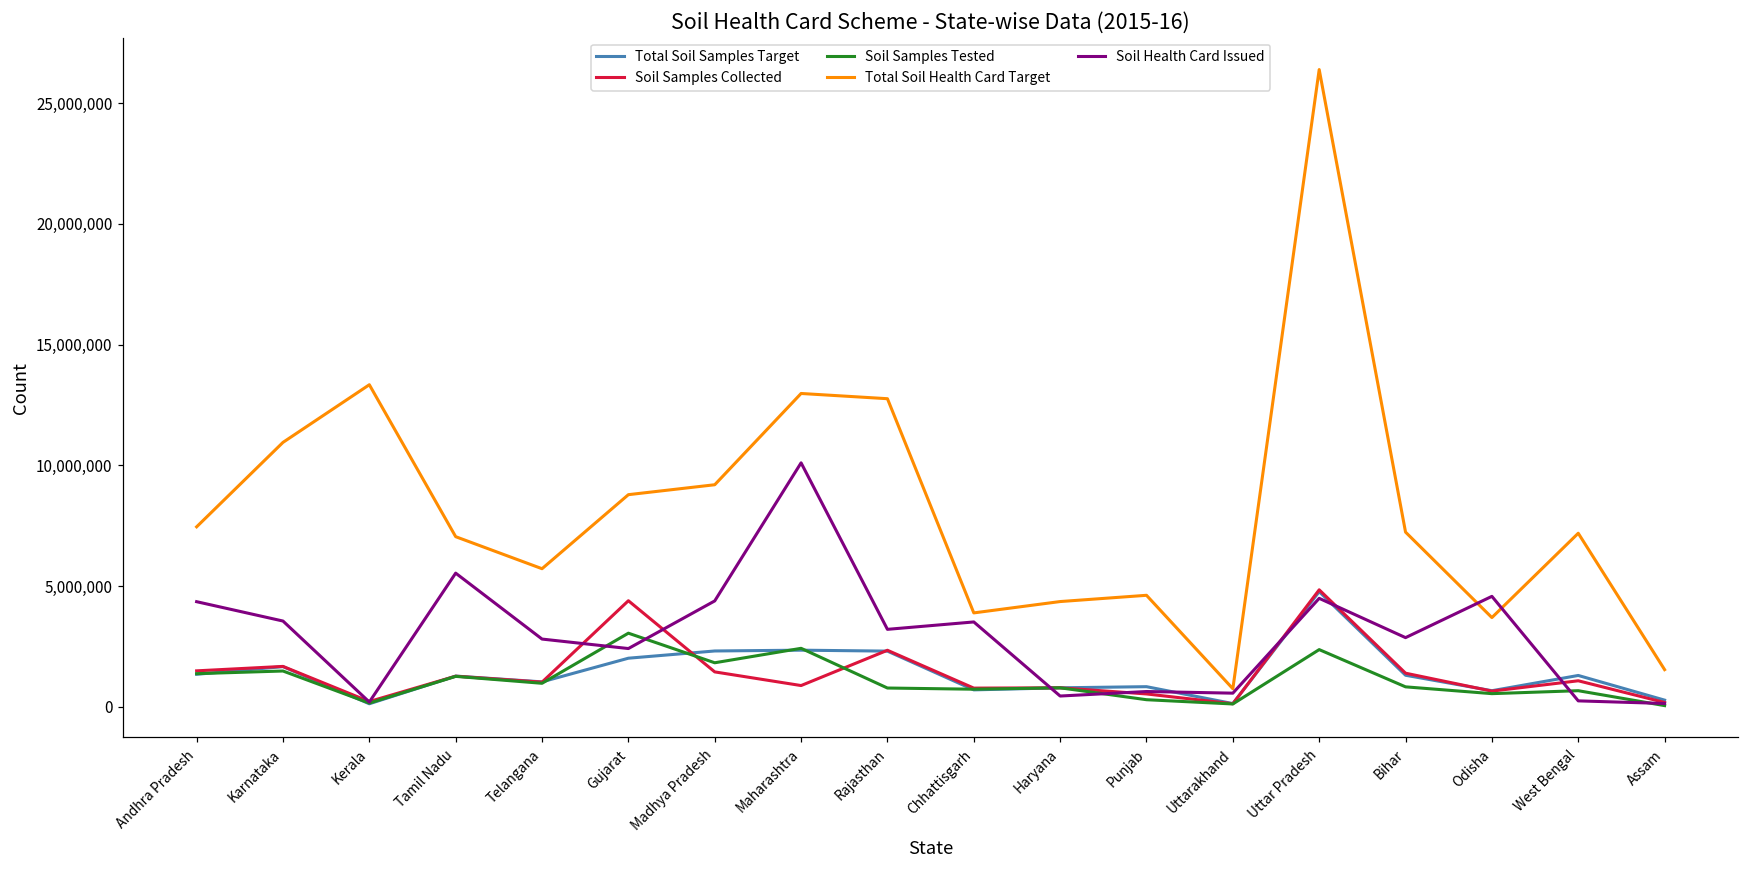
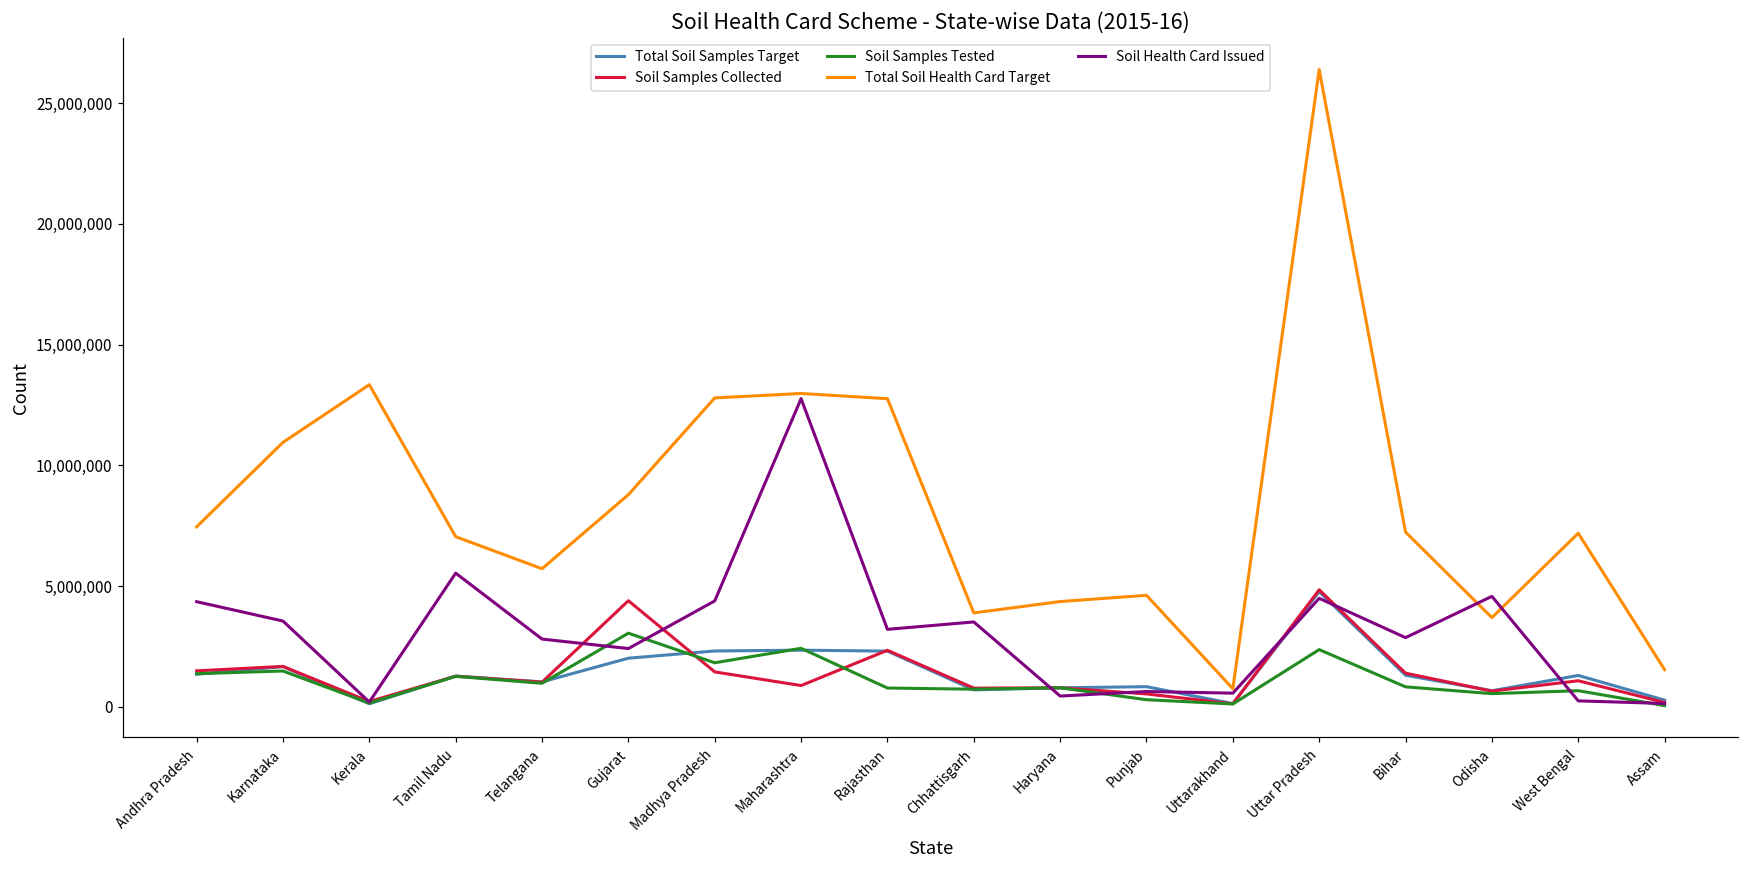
Total Soil Health Card Target, Madhya Pradesh: 9,200,000 -> 12,800,000
Soil Health Card Issued, Maharashtra: 10,100,000 -> 12,800,000
